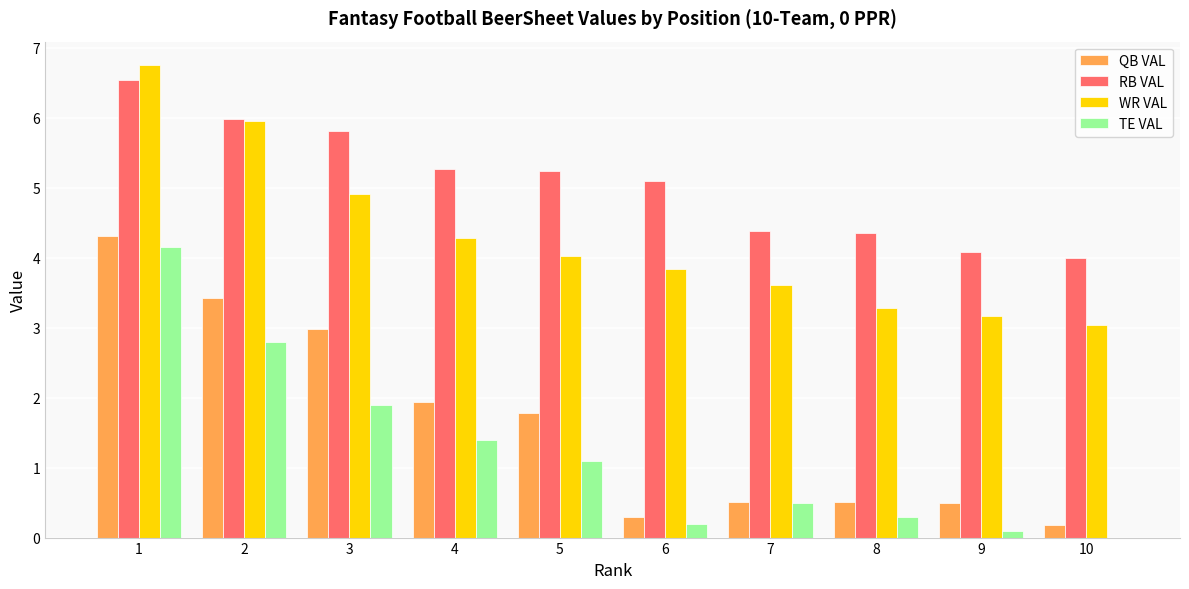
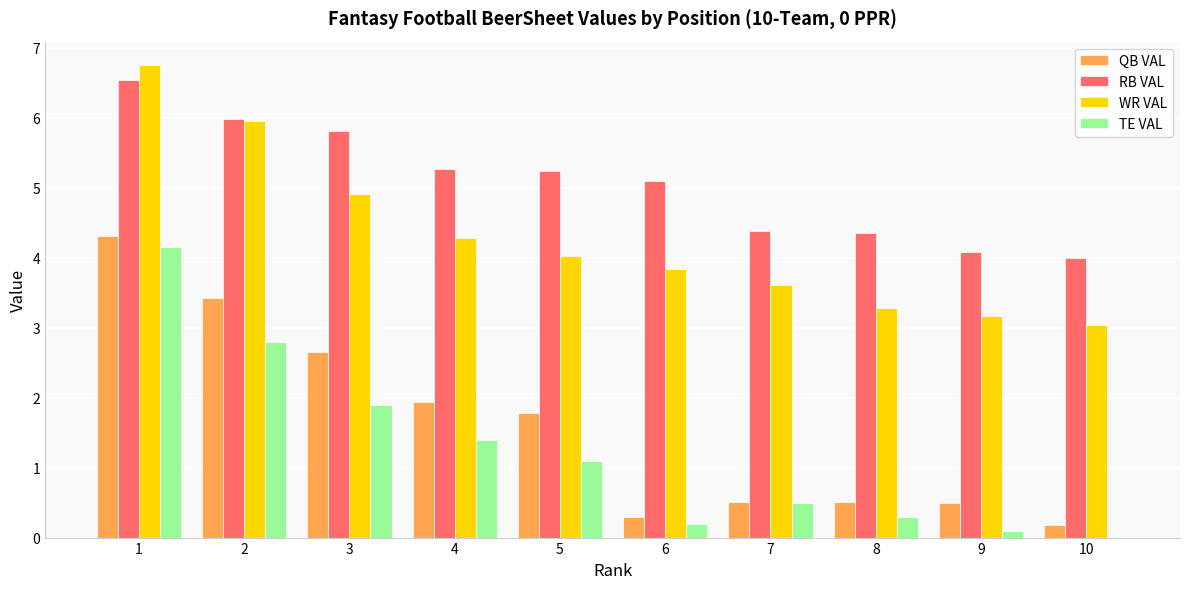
QB VAL, 3: 3.0 -> 2.7
